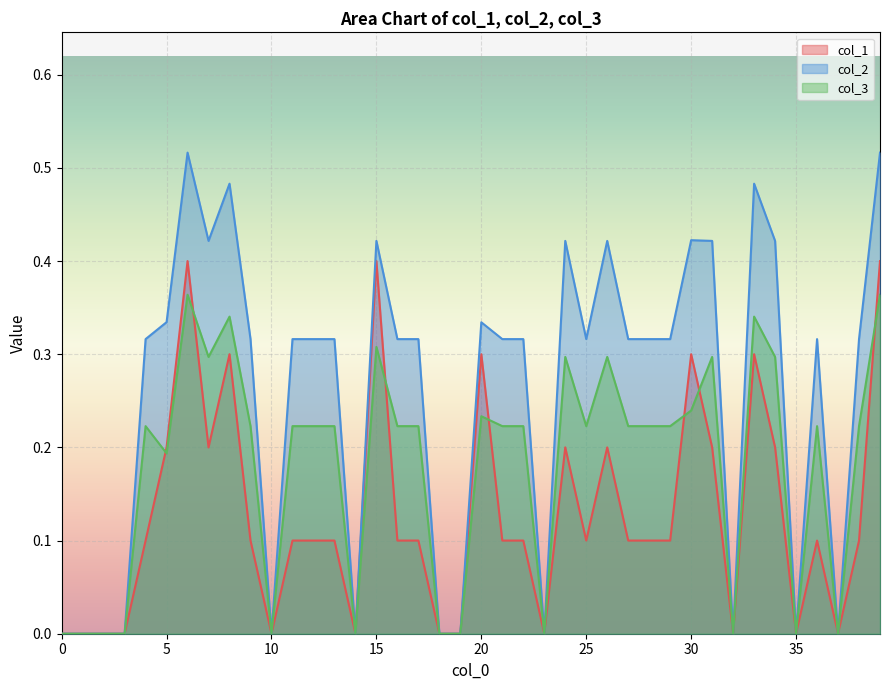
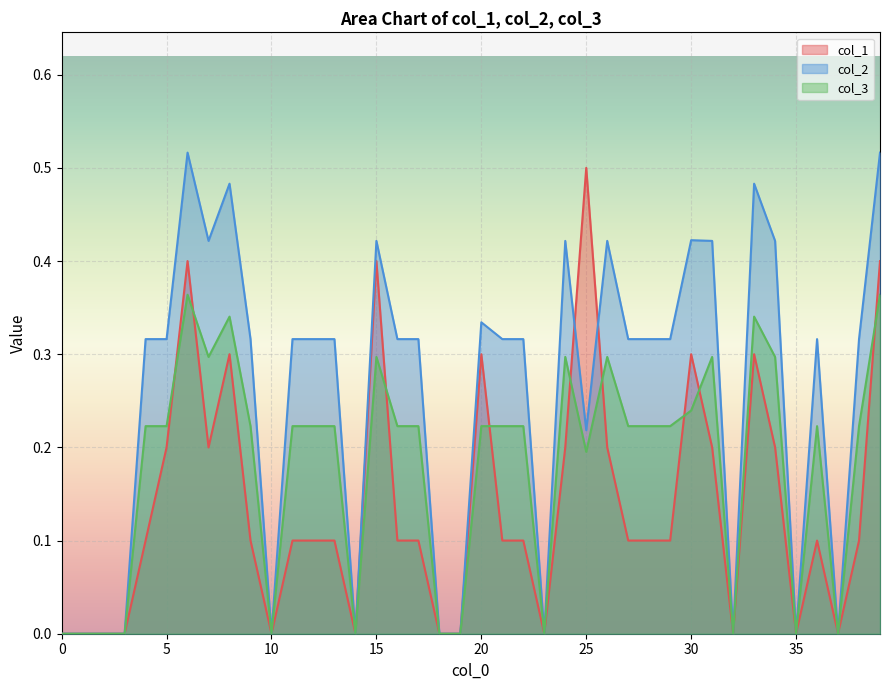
col_2, 5: 0.33 -> 0.32
col_3, 5: 0.19 -> 0.22
col_3, 15: 0.31 -> 0.30
col_3, 20: 0.23 -> 0.22
col_1, 25: 0.1 -> 0.5
col_2, 25: 0.32 -> 0.22
col_3, 25: 0.22 -> 0.20
